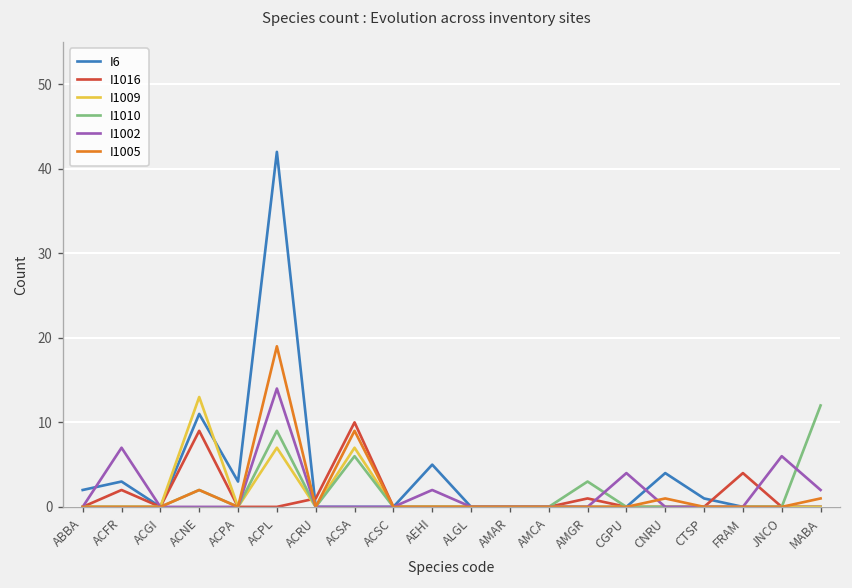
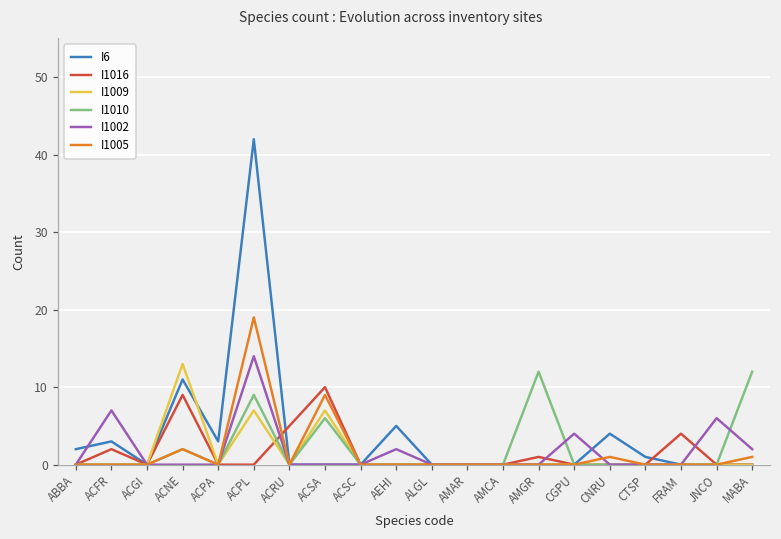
I1016, ACRU: 1 -> 5
I1010, AMGR: 3 -> 12
